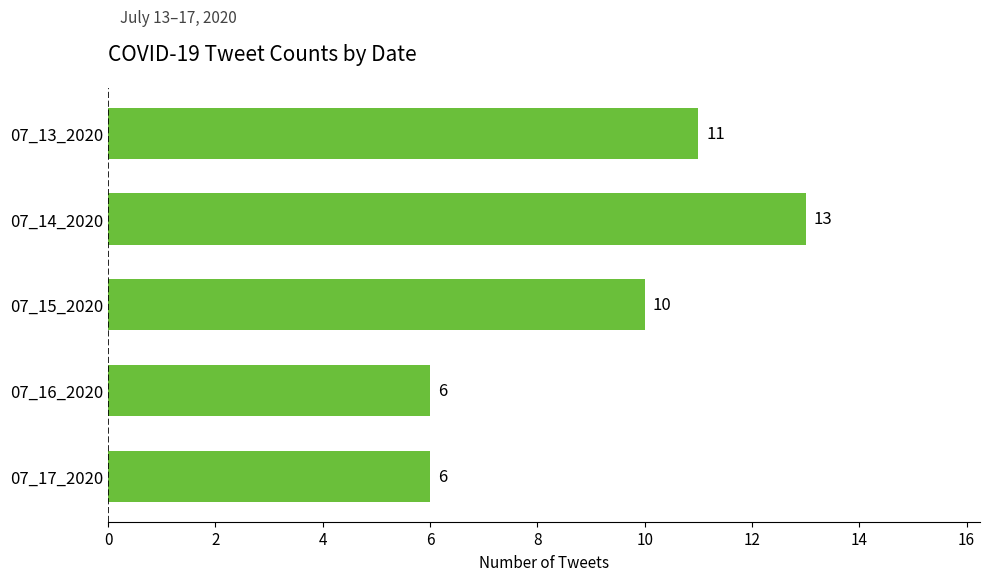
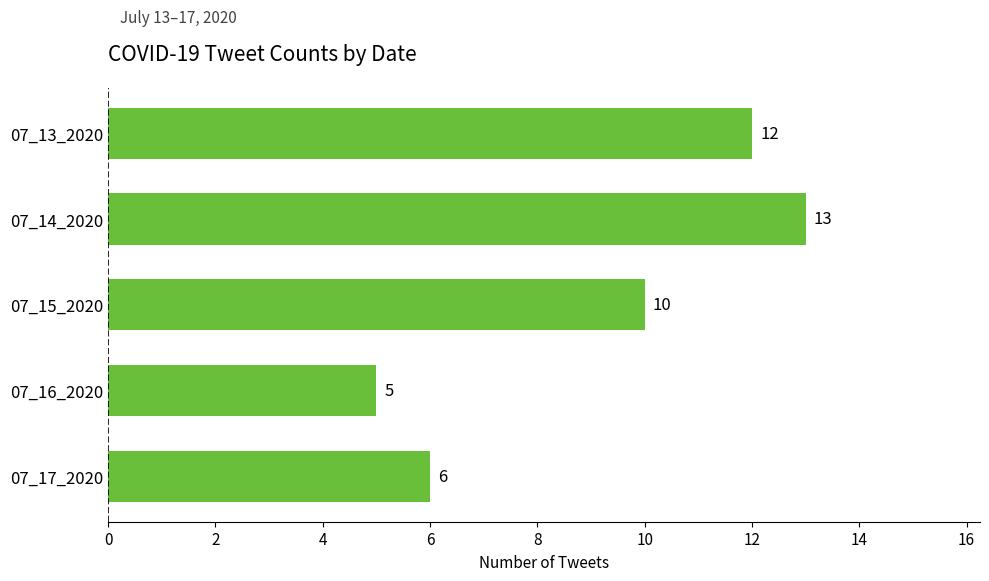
07_13_2020: 11 -> 12
07_16_2020: 6 -> 5
